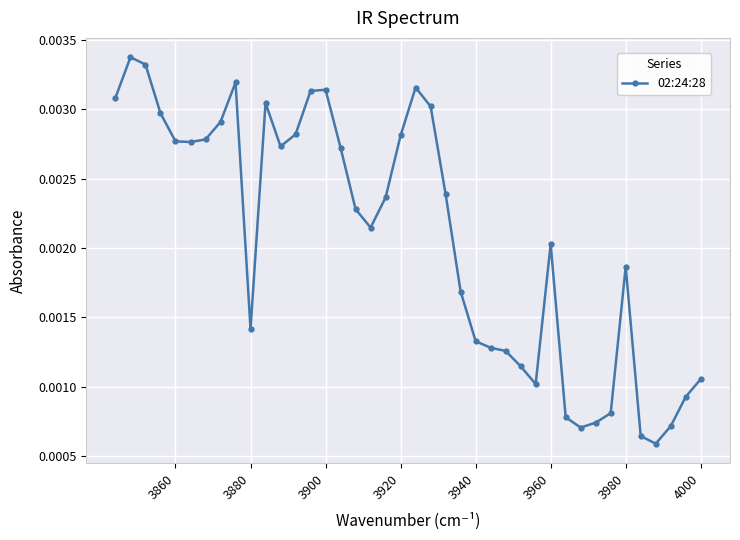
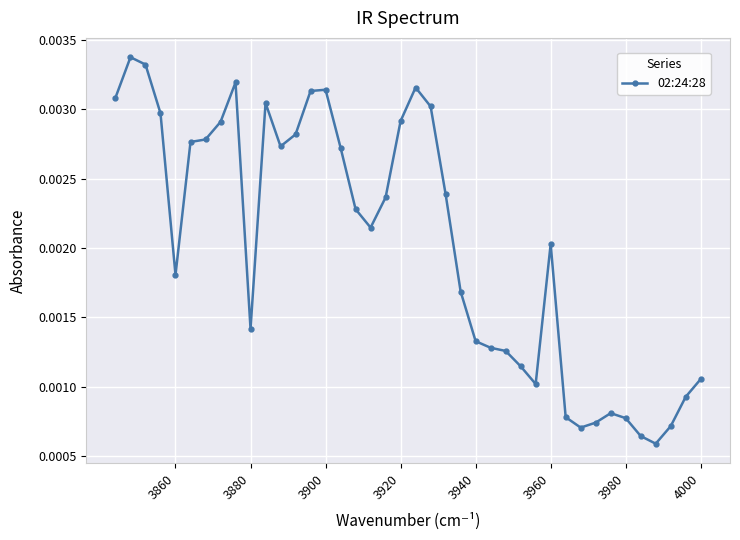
3860: 0.00277 -> 0.00181
3920: 0.00281 -> 0.00292
3980: 0.00186 -> 0.00077
